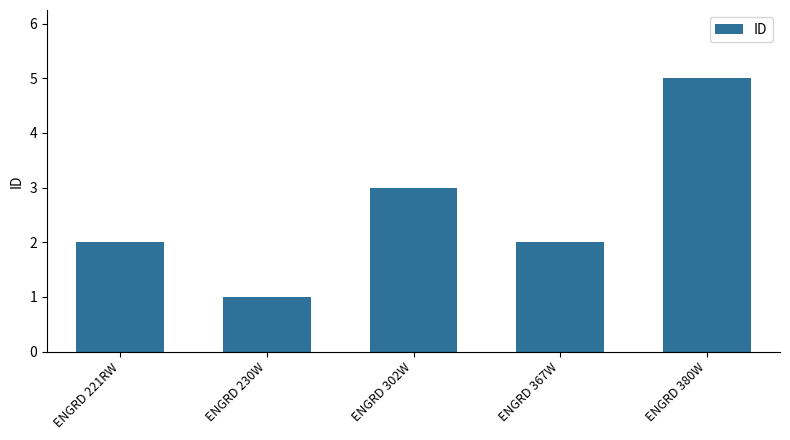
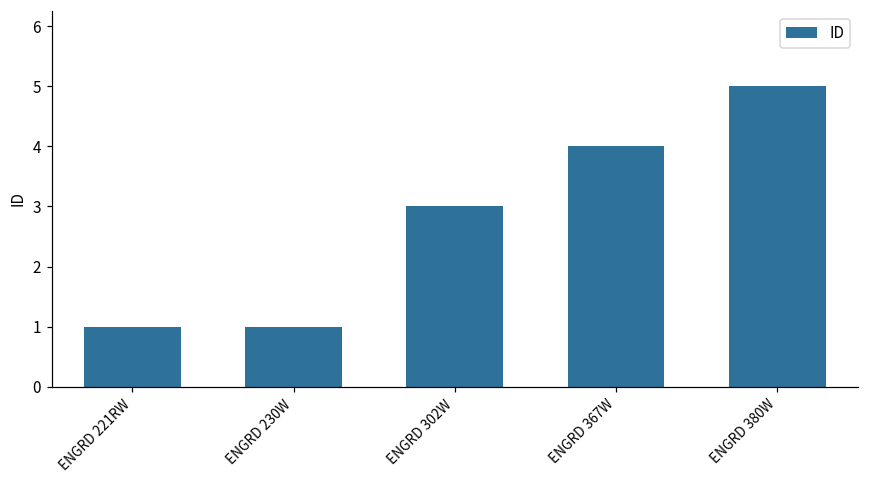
ENGRD 221RW: 2 -> 1
ENGRD 367W: 2 -> 4
